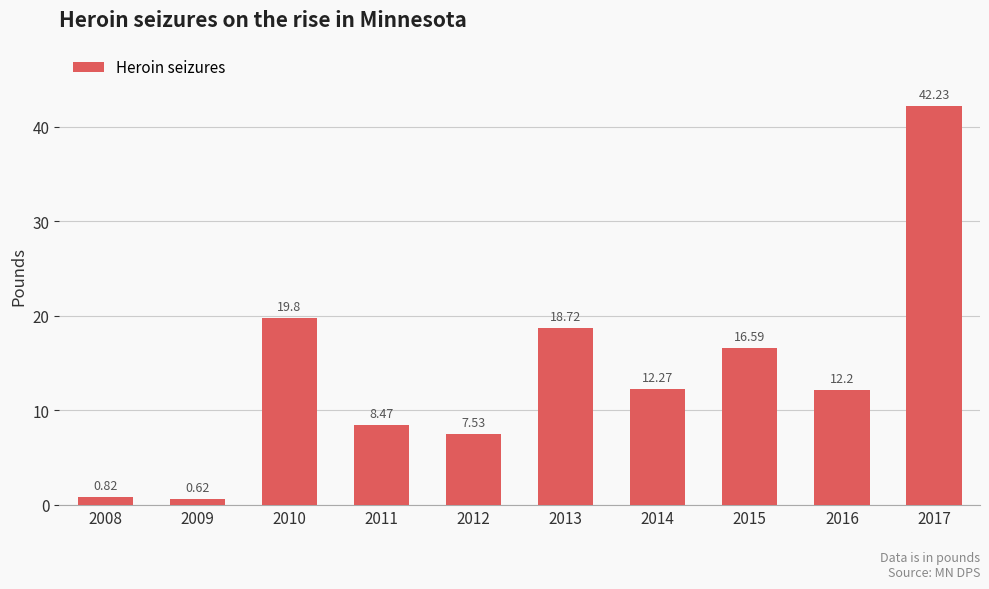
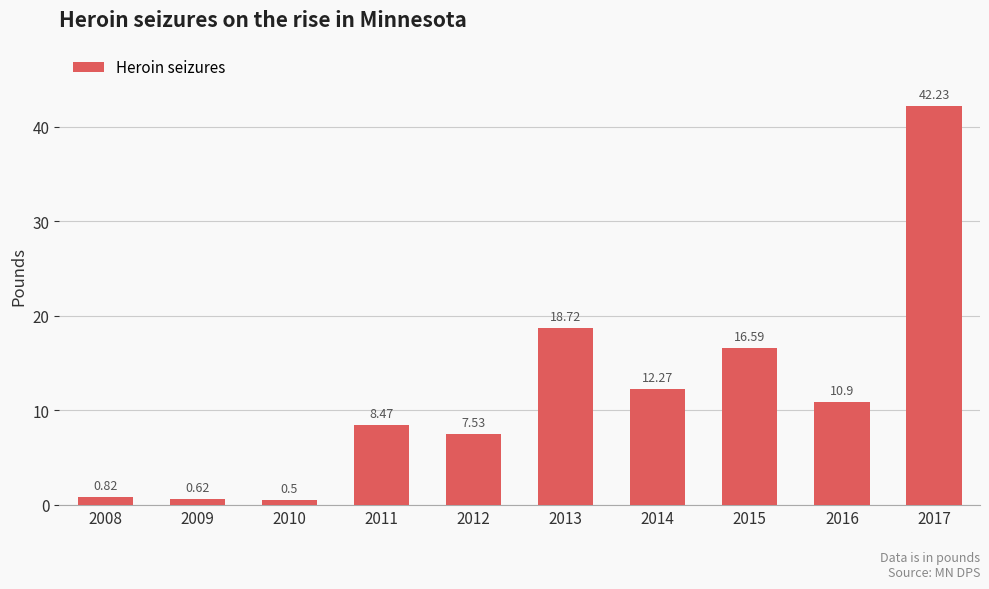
2010: 19.8 -> 0.5
2016: 12.2 -> 10.9
